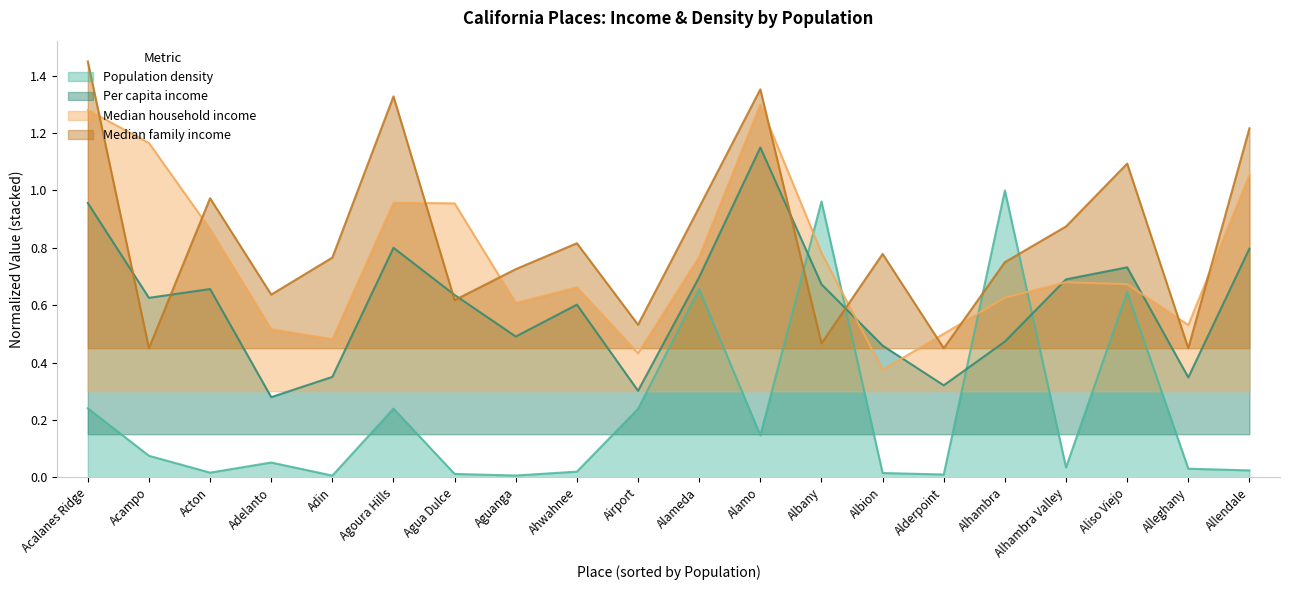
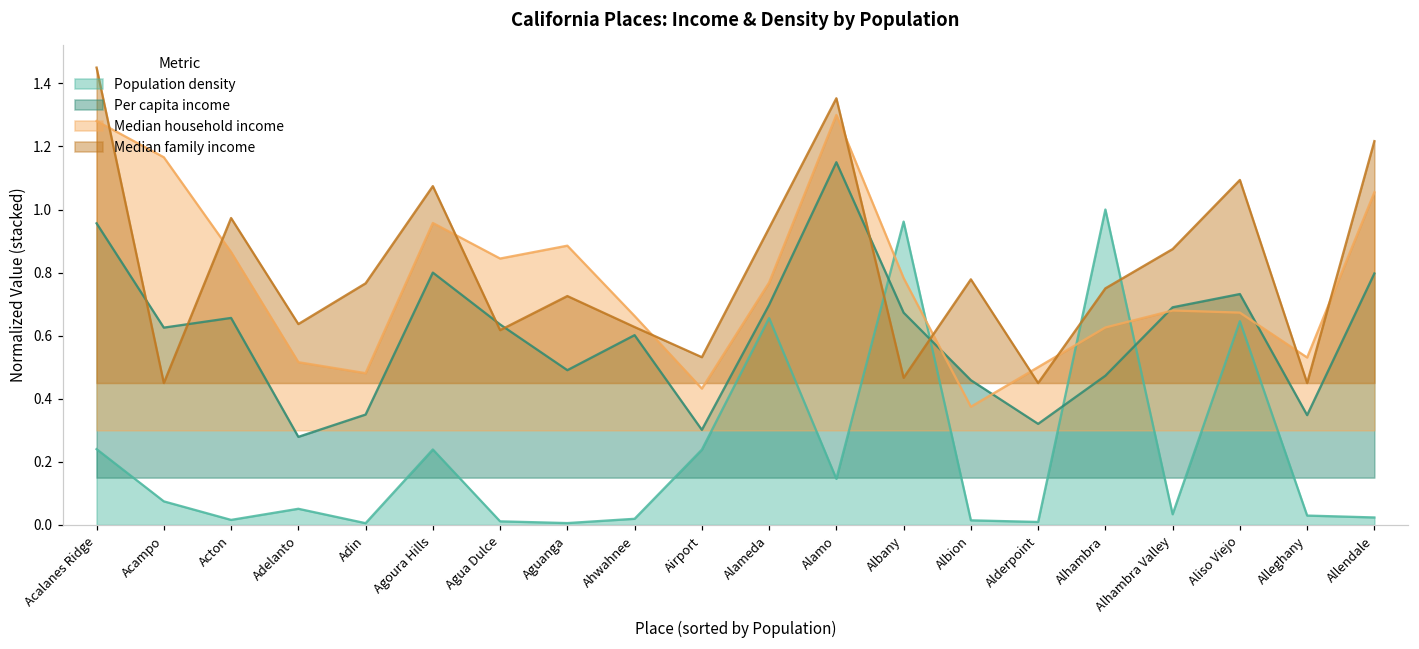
Median family income, Agoura Hills: 1.33 -> 1.07
Median household income, Agua Dulce: 0.96 -> 0.84
Median household income, Aguanga: 0.61 -> 0.89
Median family income, Ahwahnee: 0.82 -> 0.63
